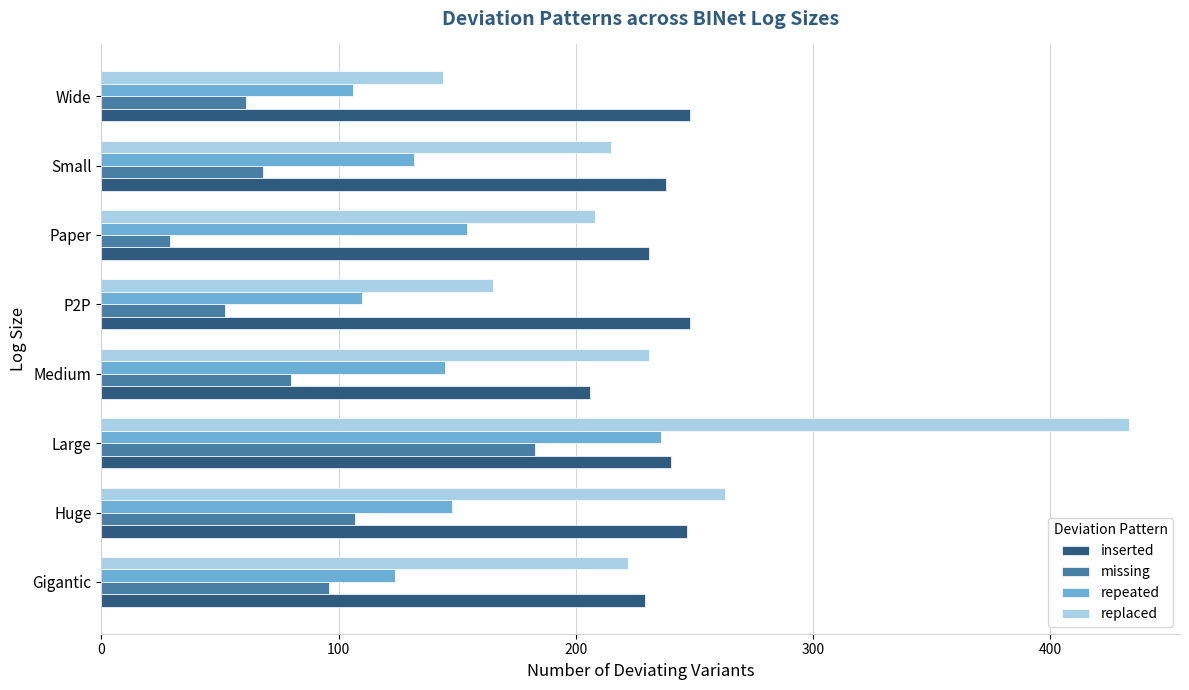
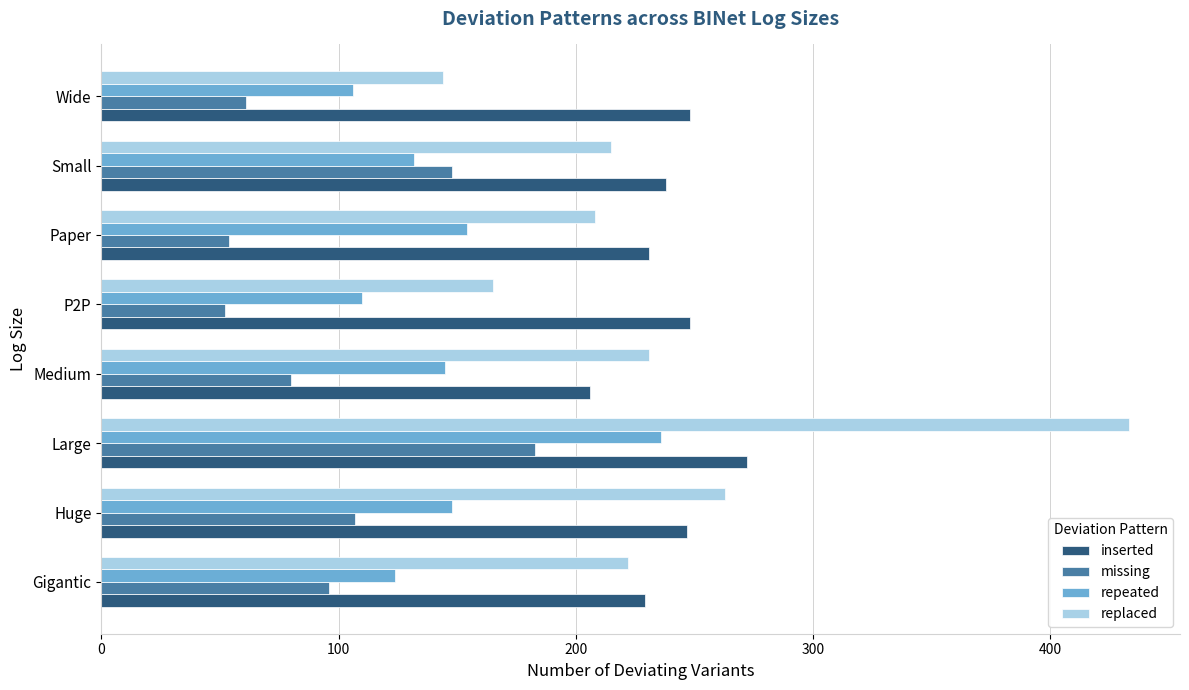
missing, Small: 68 -> 148
missing, Paper: 29 -> 54
inserted, Large: 240 -> 272
